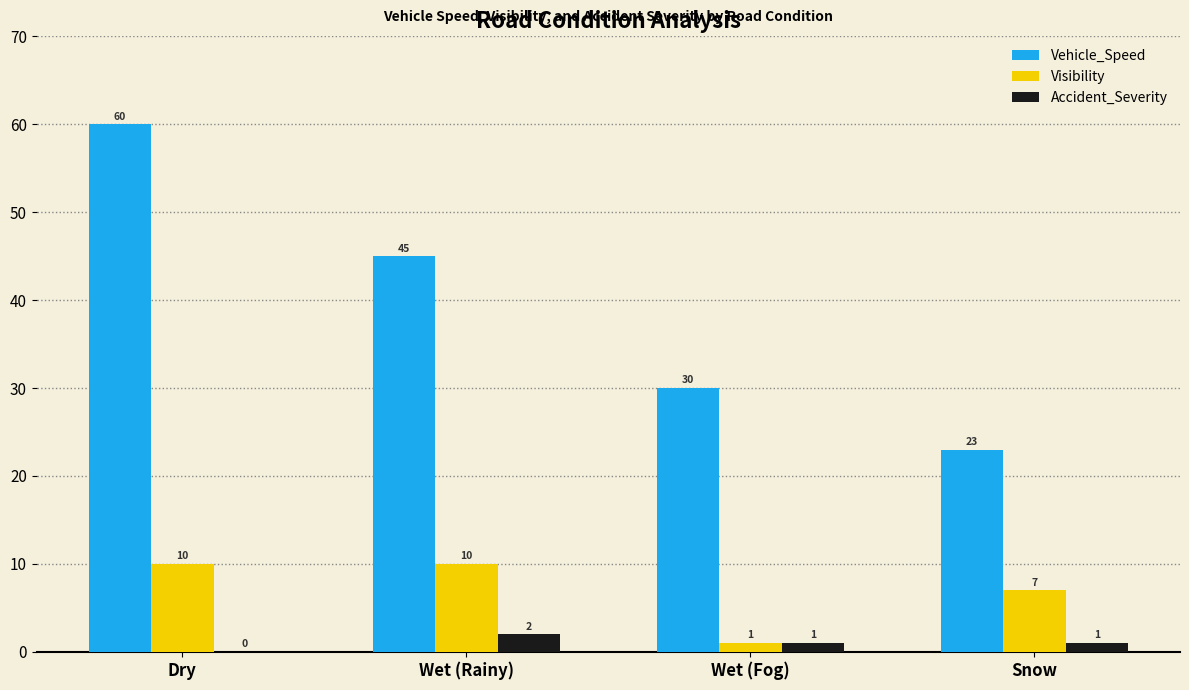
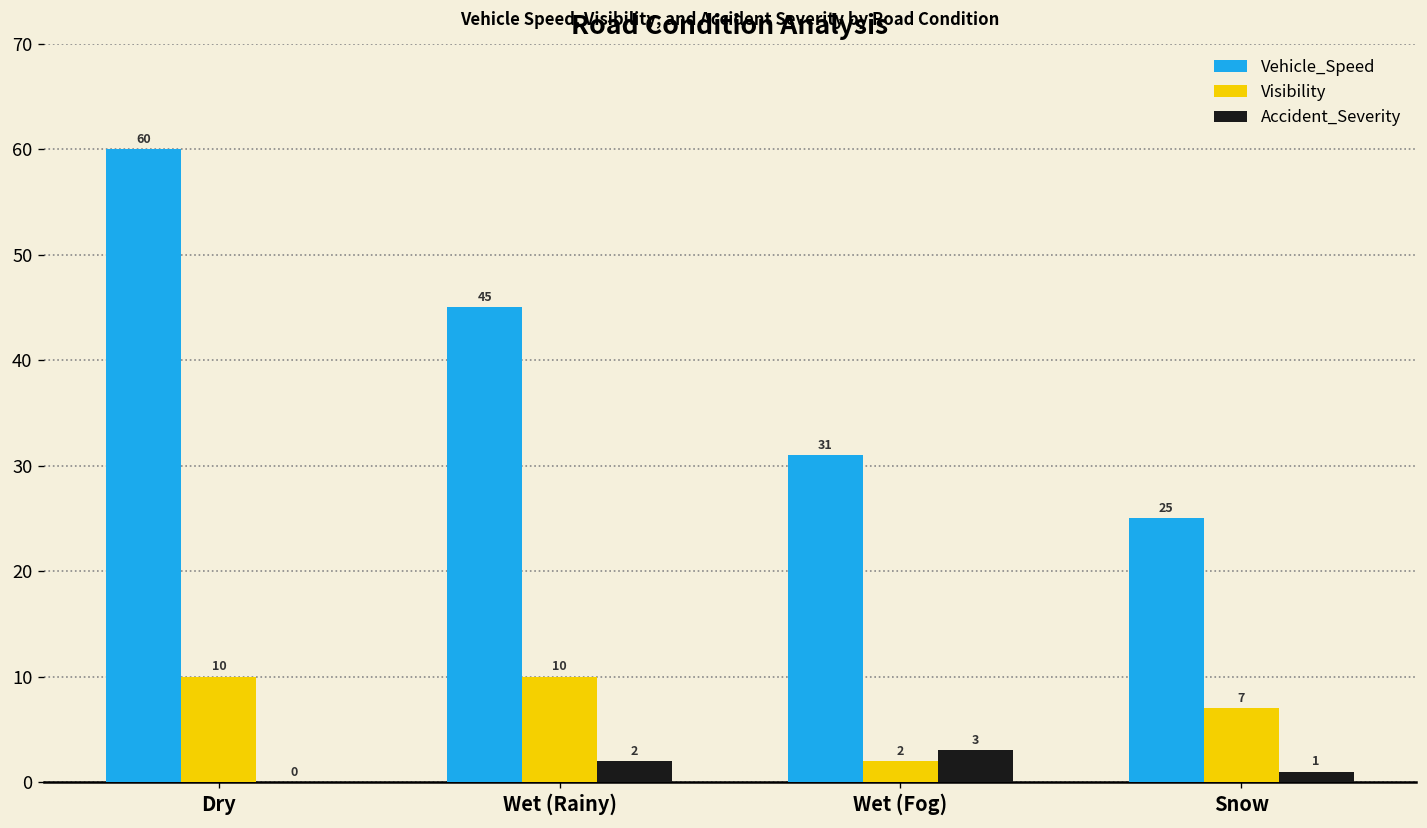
Vehicle_Speed, Wet (Fog): 30 -> 31
Visibility, Wet (Fog): 1 -> 2
Accident_Severity, Wet (Fog): 1 -> 3
Vehicle_Speed, Snow: 23 -> 25
